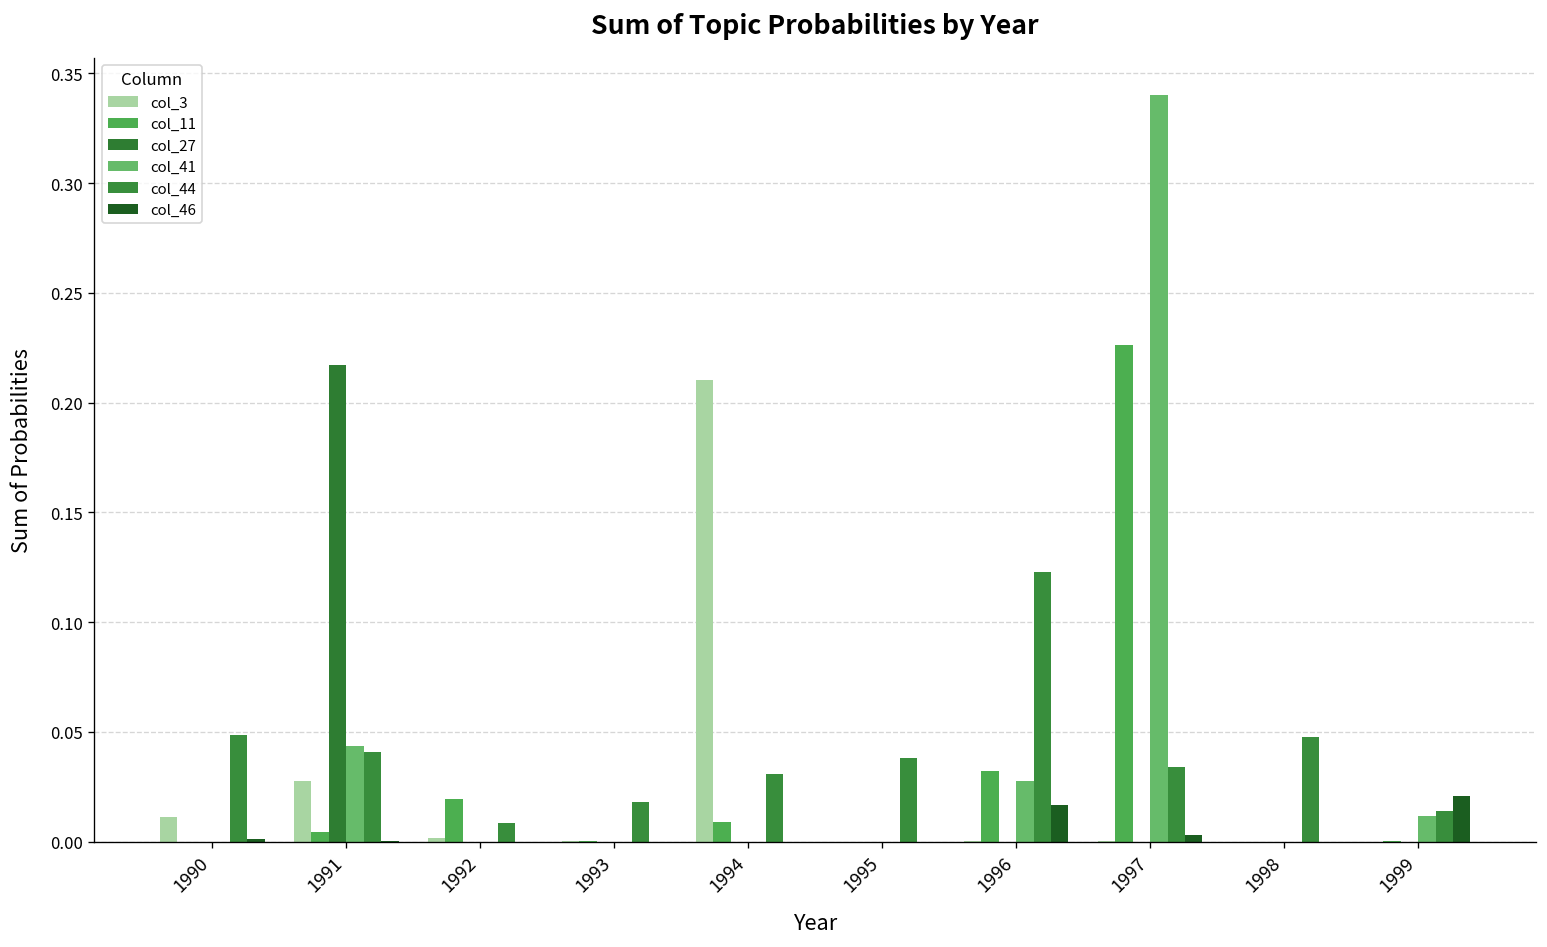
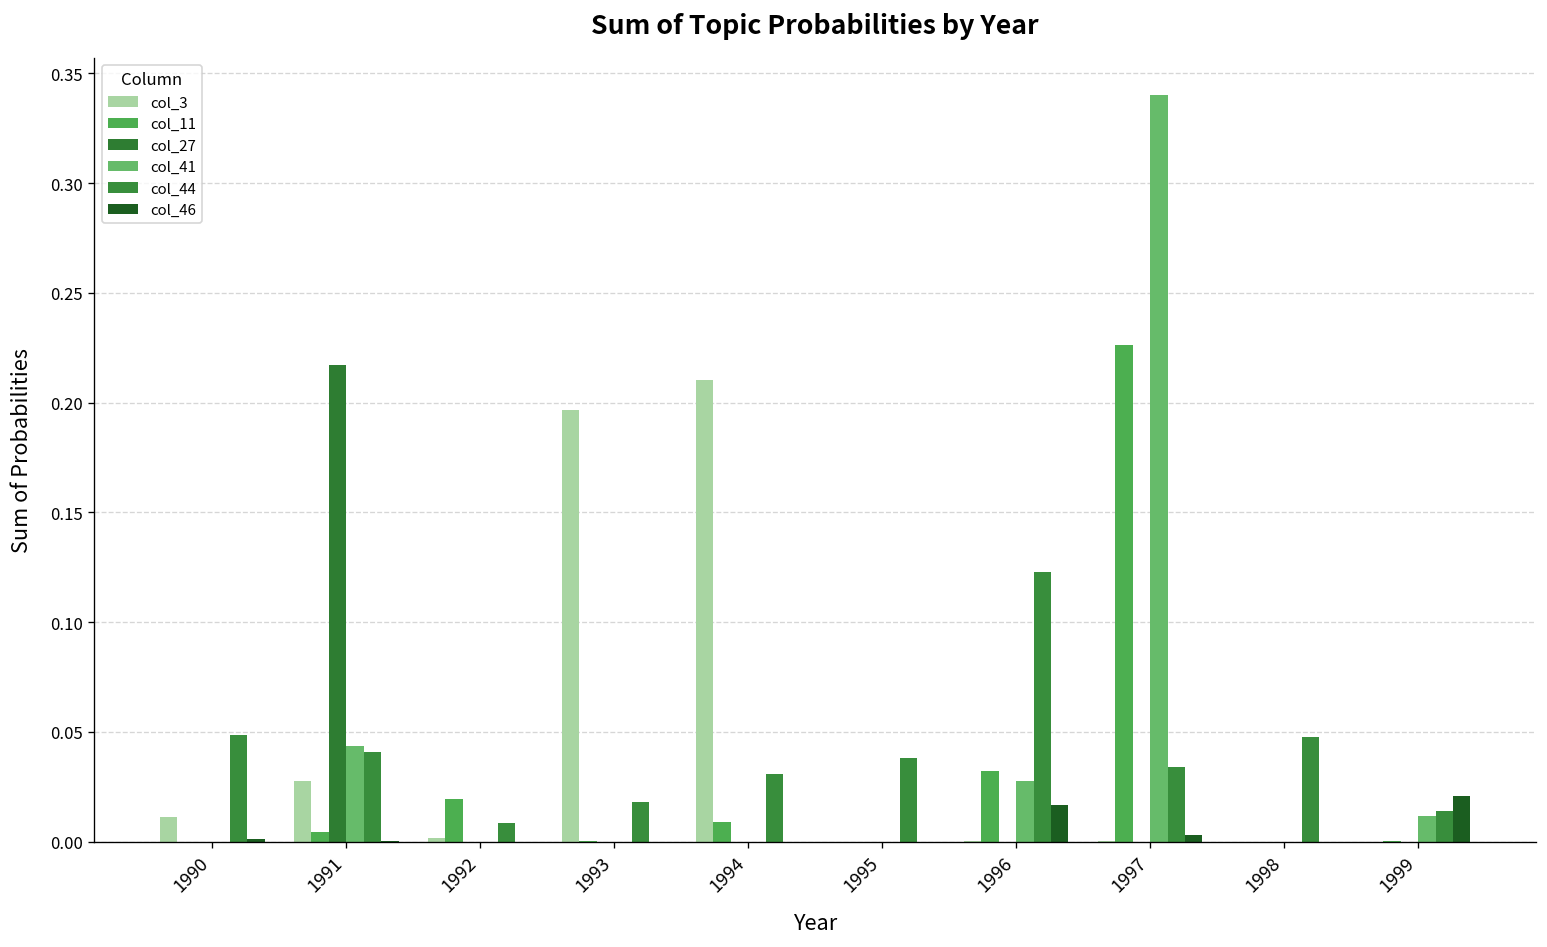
col_3, 1993: 0.000 -> 0.197
